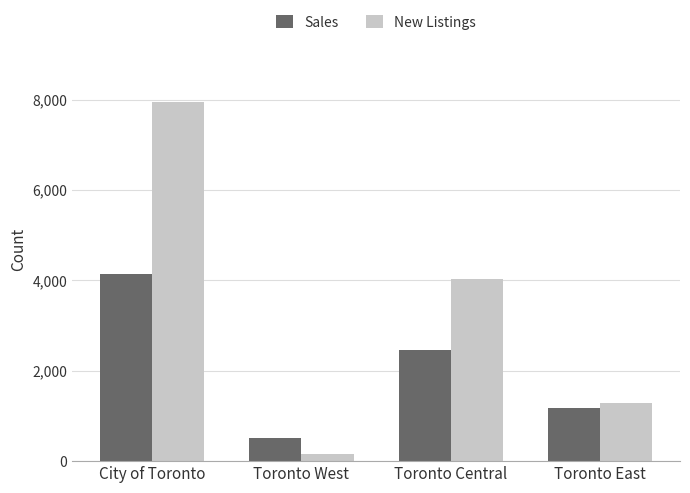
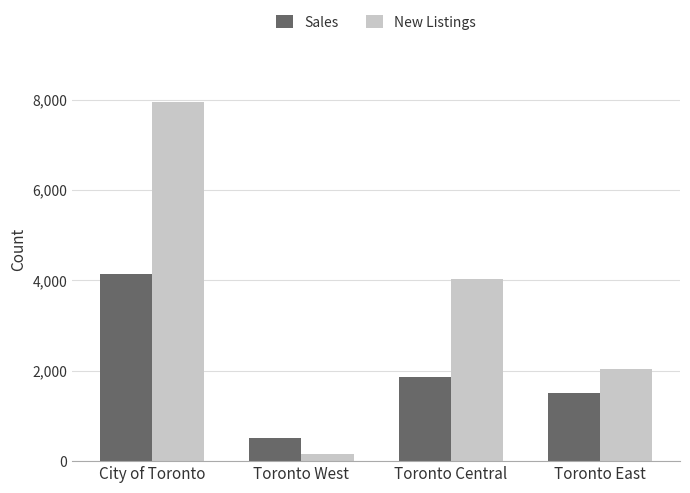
Sales, Toronto Central: 2,500 -> 1,900
Sales, Toronto East: 1,200 -> 1,500
New Listings, Toronto East: 1,300 -> 2,000
